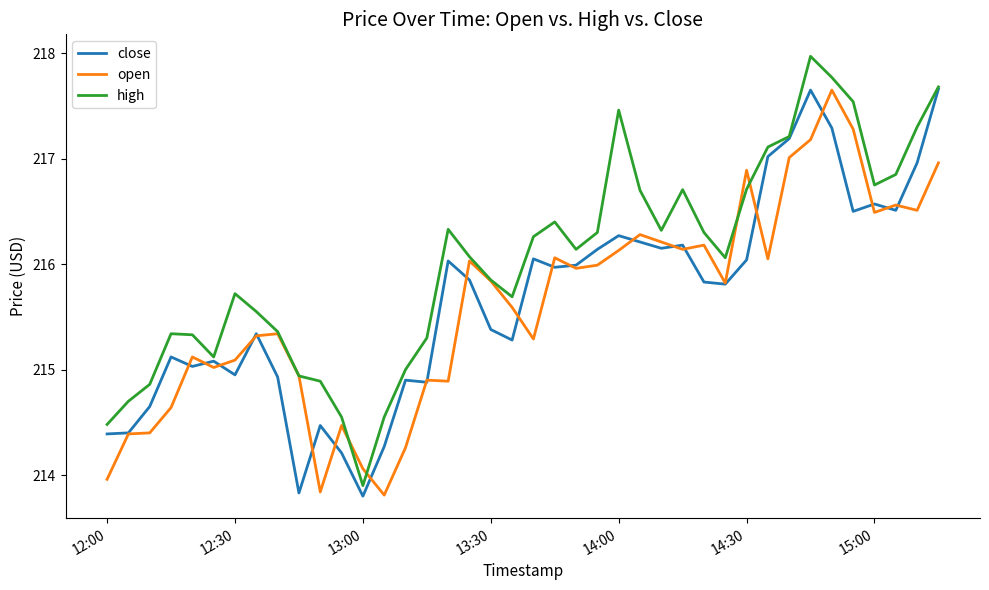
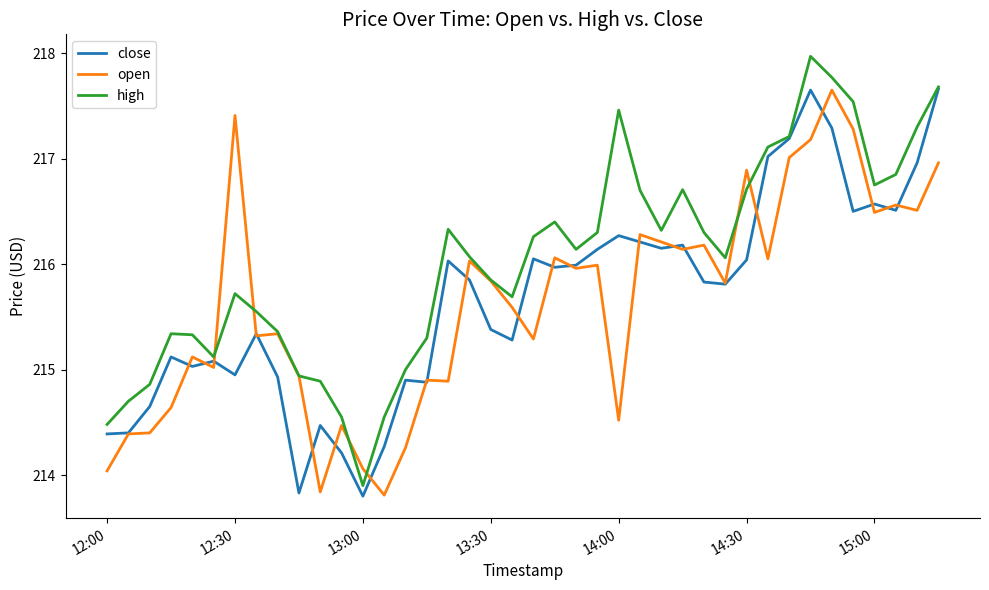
open, 12:00: 213.96 -> 214.04
open, 12:30: 215.09 -> 217.41
open, 14:00: 216.13 -> 214.52
